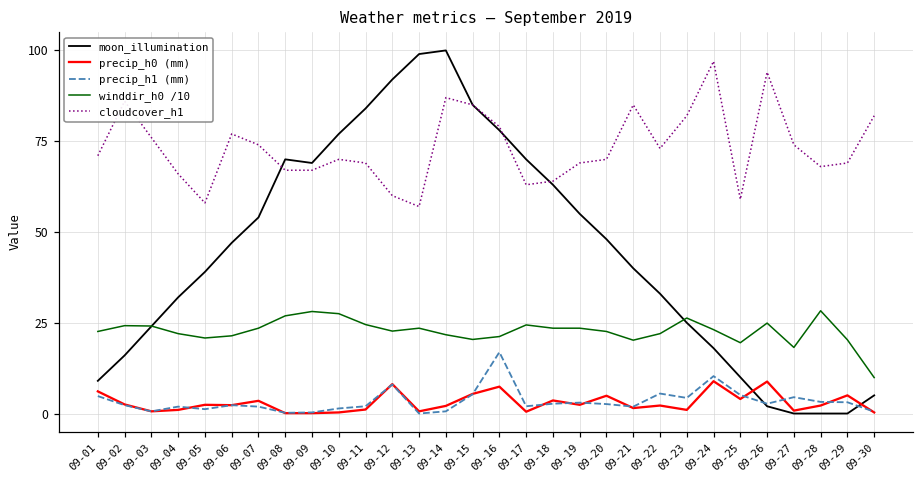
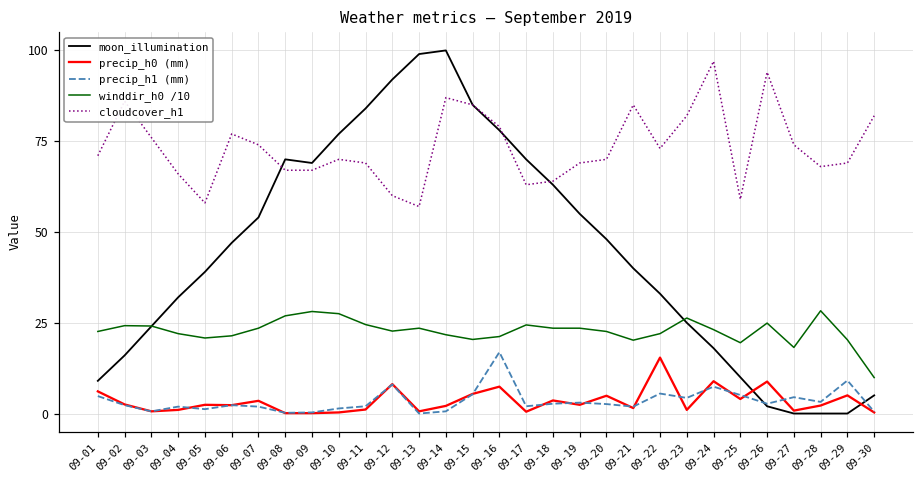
precip_h0 (mm), 09-22: 2 -> 15
precip_h1 (mm), 09-24: 10 -> 7
precip_h1 (mm), 09-29: 3 -> 9
